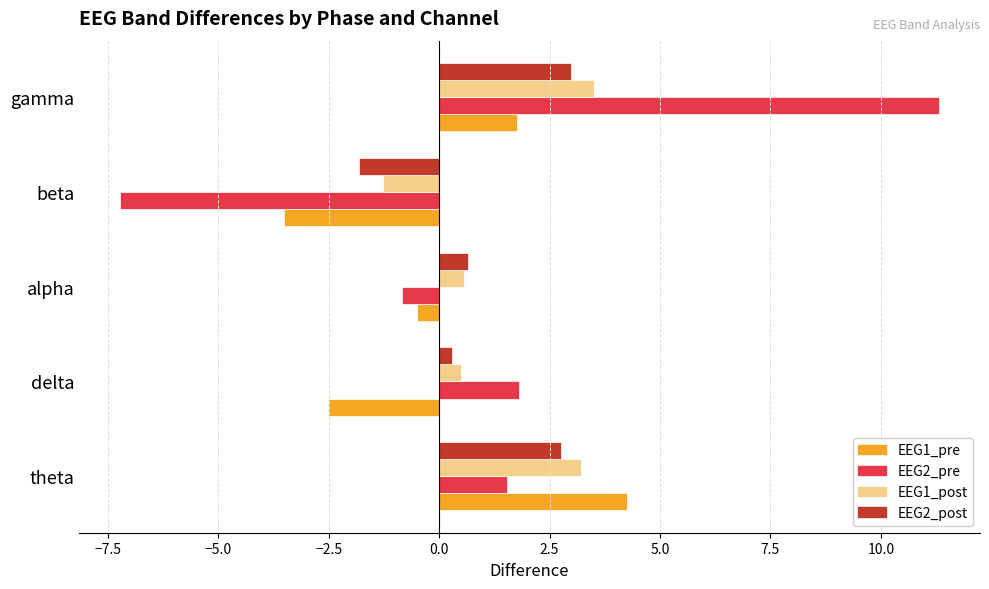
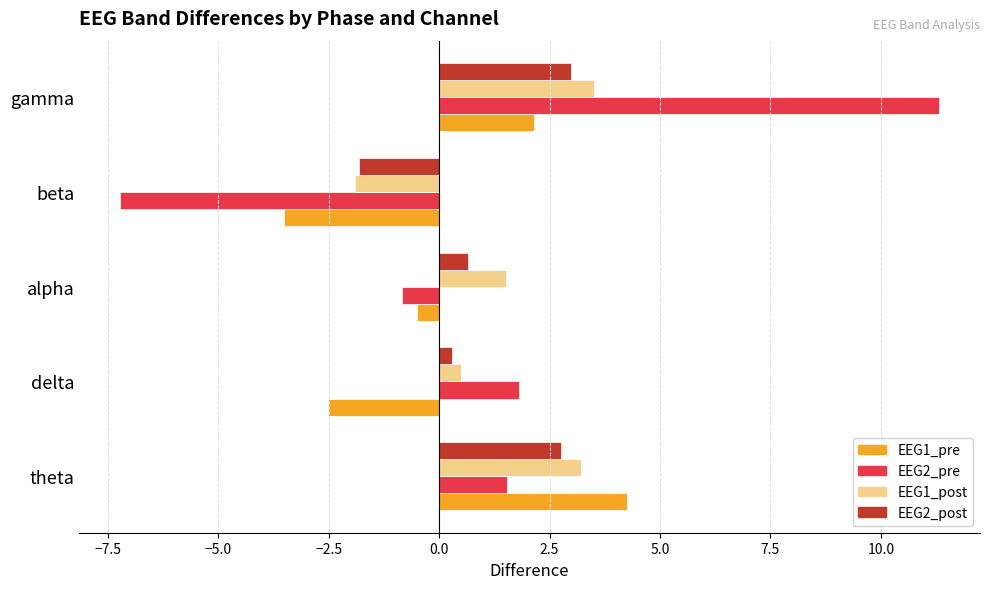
EEG1_pre, gamma: 1.8 -> 2.1
EEG1_post, beta: -1.3 -> -1.9
EEG1_post, alpha: 0.6 -> 1.5
